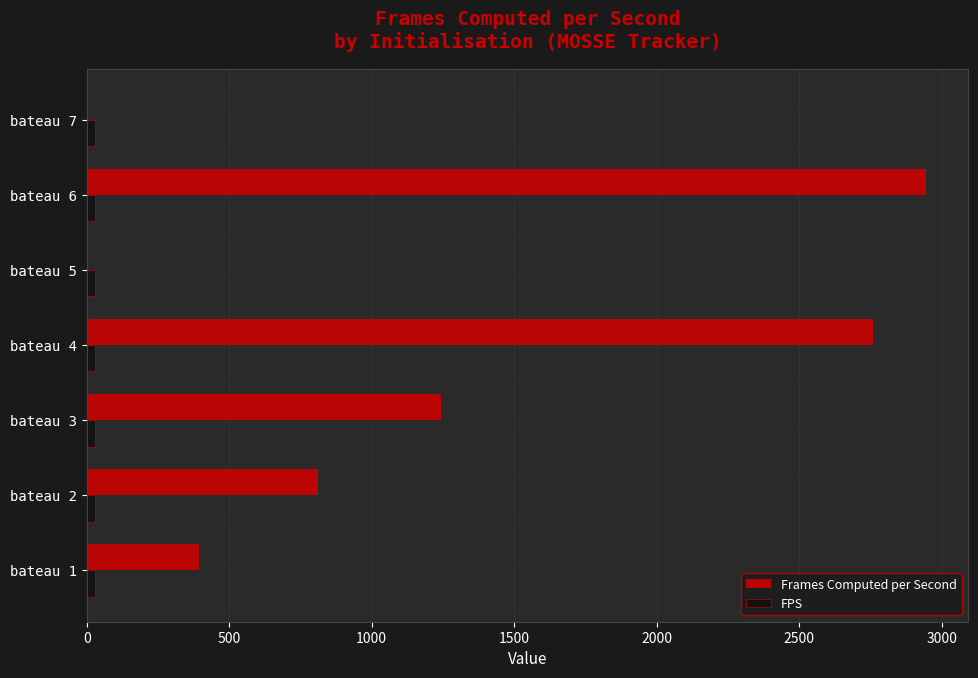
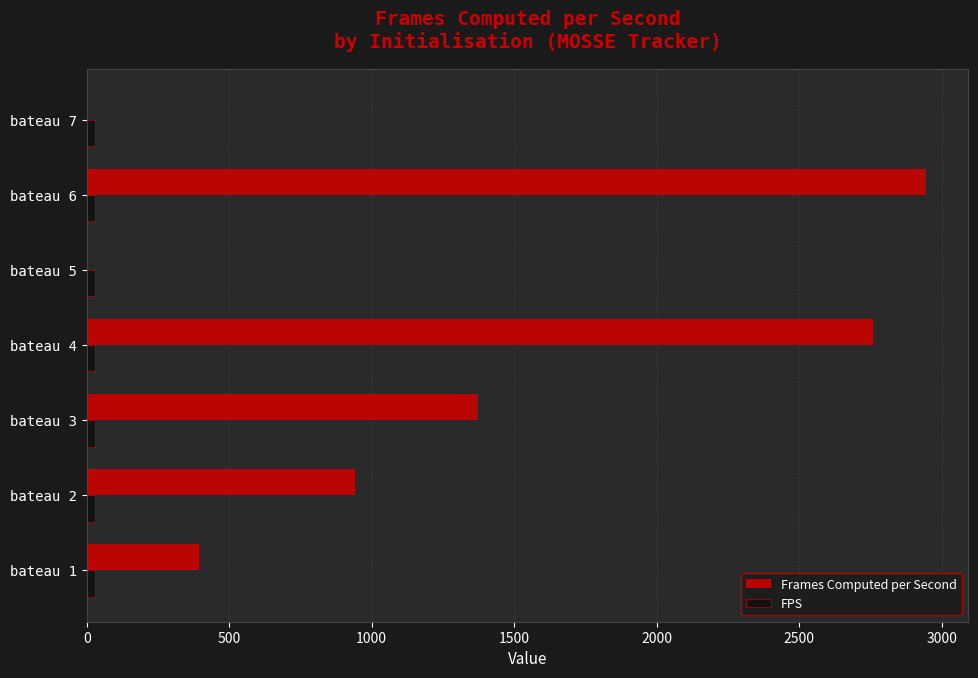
Frames Computed per Second, bateau 3: 1240 -> 1370
Frames Computed per Second, bateau 2: 810 -> 940
